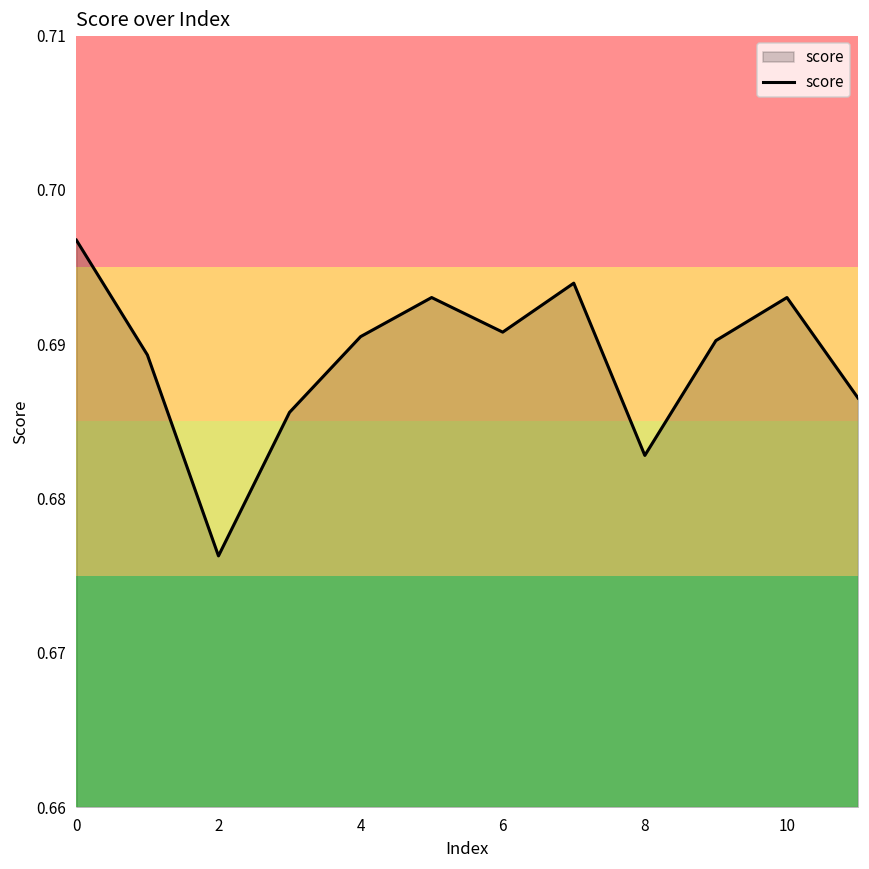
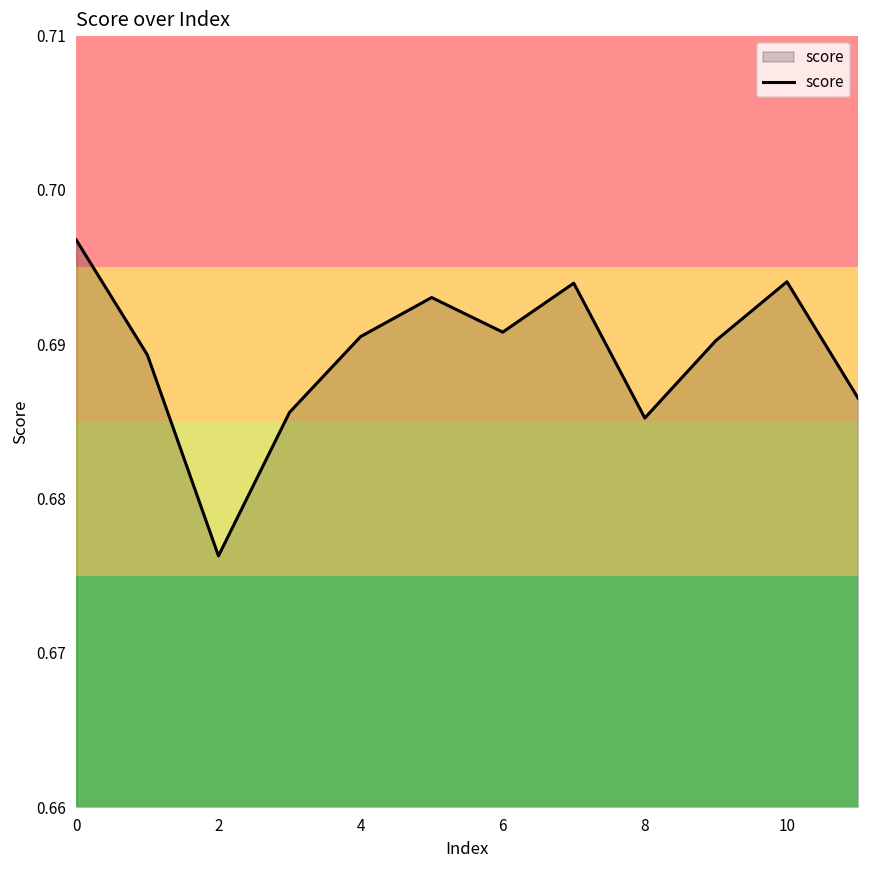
8: 0.6828 -> 0.6852
10: 0.6930 -> 0.6940
